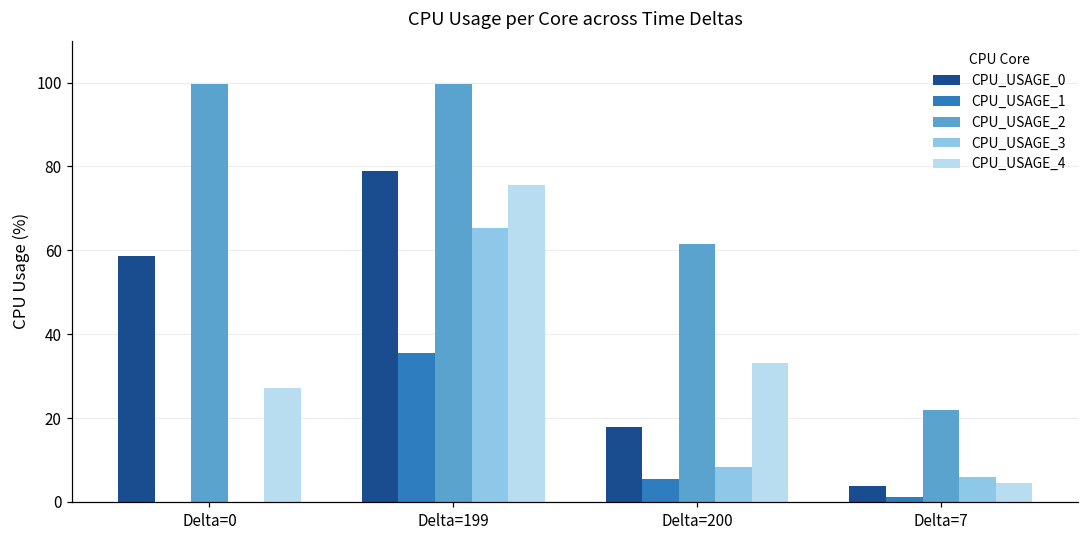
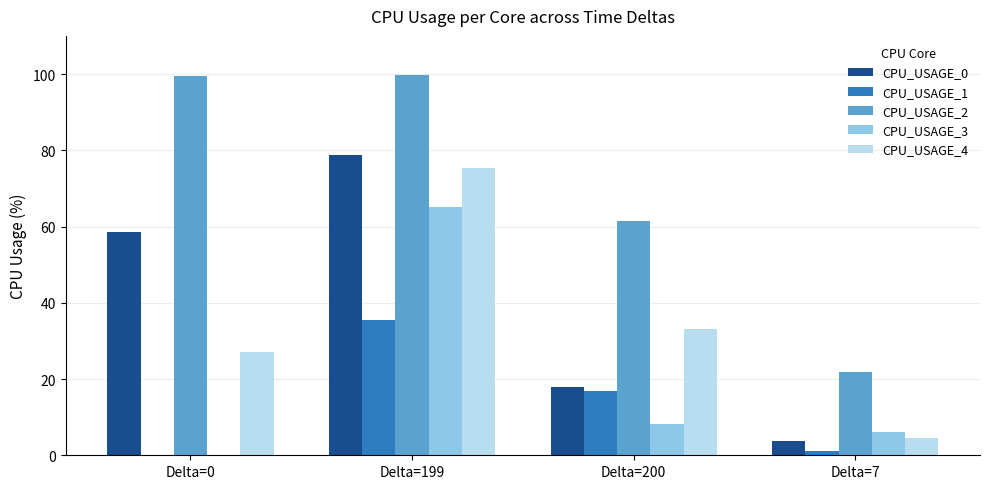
CPU_USAGE_1, Delta=200: 5 -> 17
